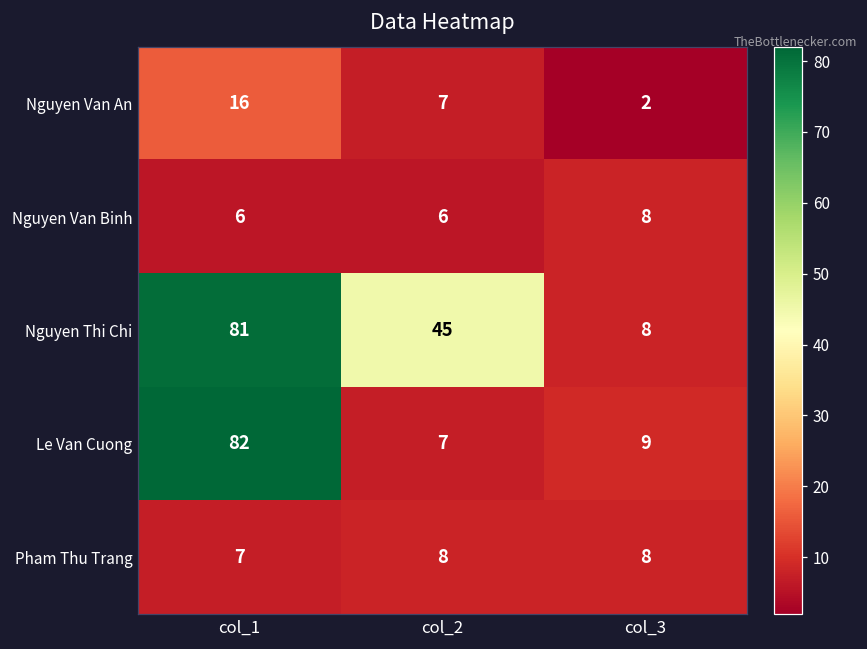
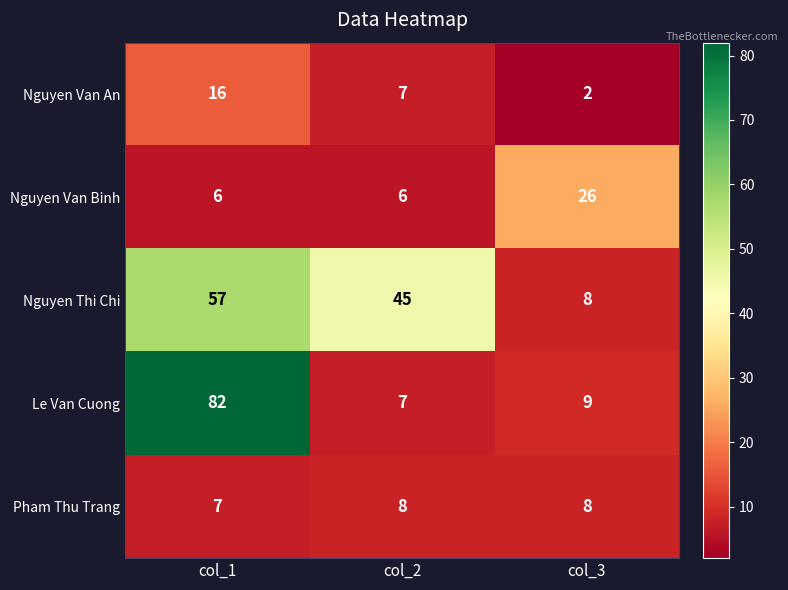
Nguyen Van Binh, col_3: 8 -> 26
Nguyen Thi Chi, col_1: 81 -> 57
